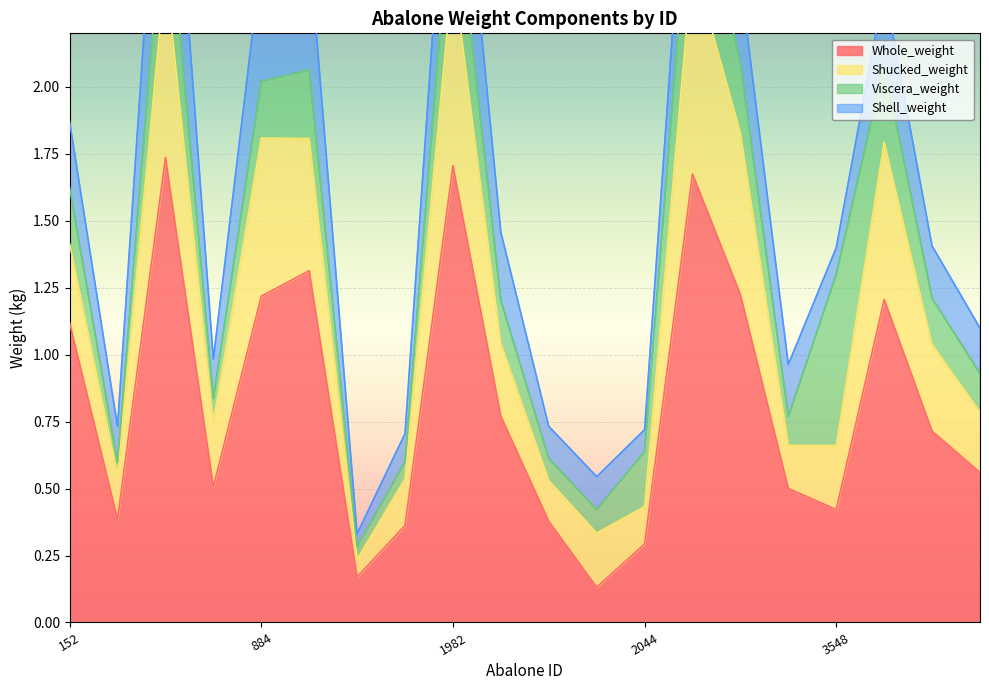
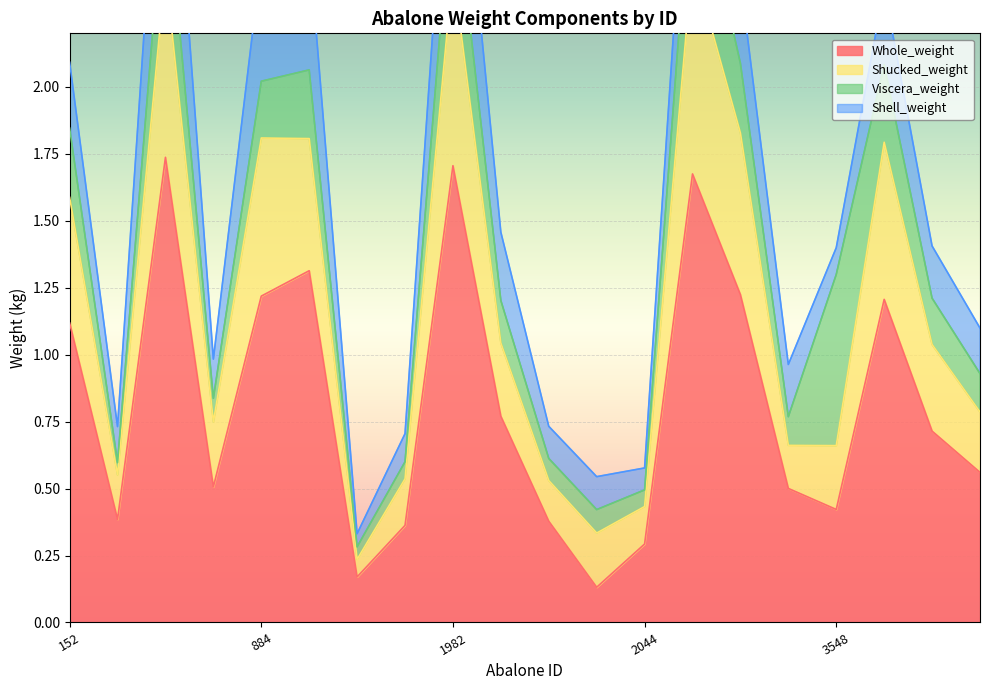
Shucked_weight, 152: 0.30 -> 0.47
Viscera_weight, 152: 0.21 -> 0.26
Viscera_weight, 2044: 0.21 -> 0.06
